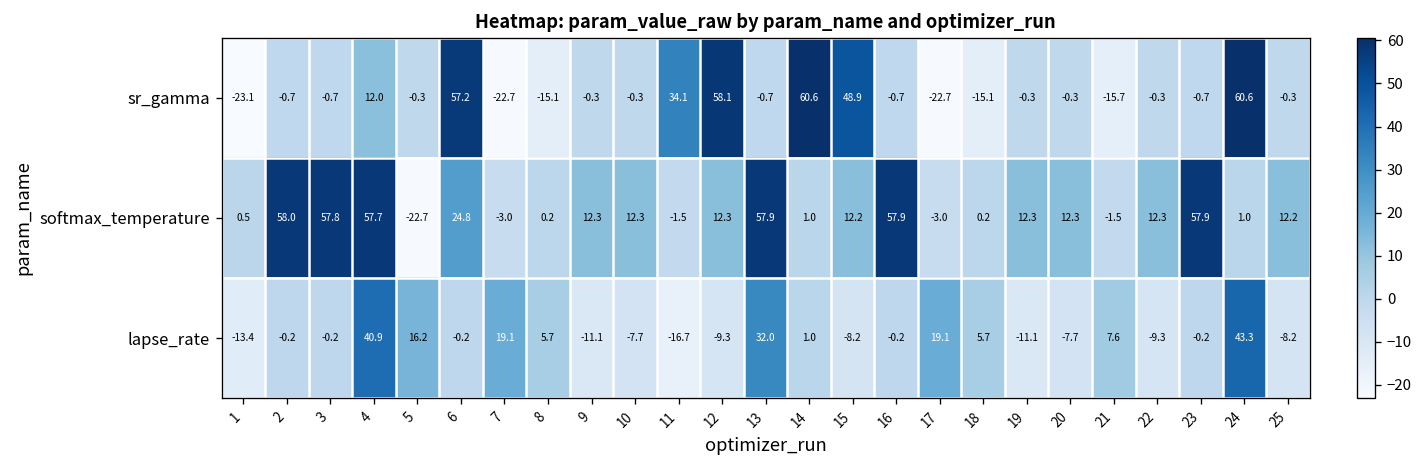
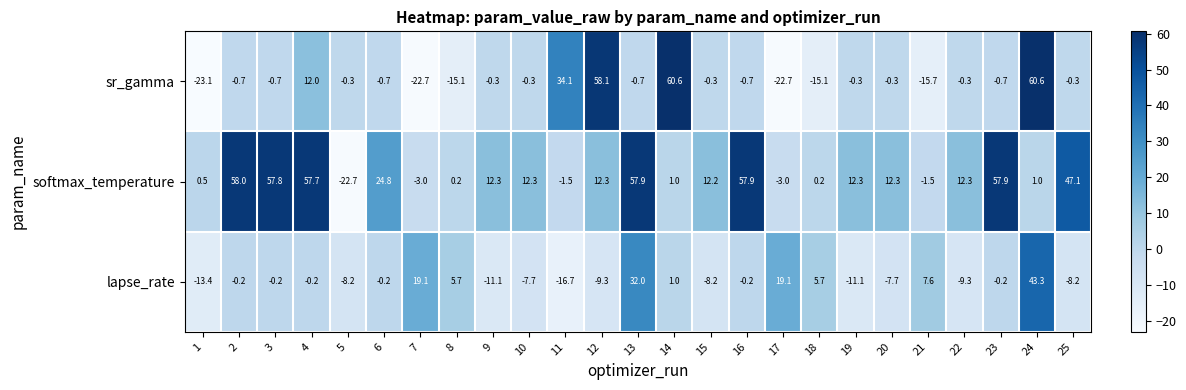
sr_gamma, 6: 57.2 -> -0.7
sr_gamma, 15: 48.9 -> -0.3
softmax_temperature, 25: 12.2 -> 47.1
lapse_rate, 4: 40.9 -> -0.2
lapse_rate, 5: 16.2 -> -8.2
